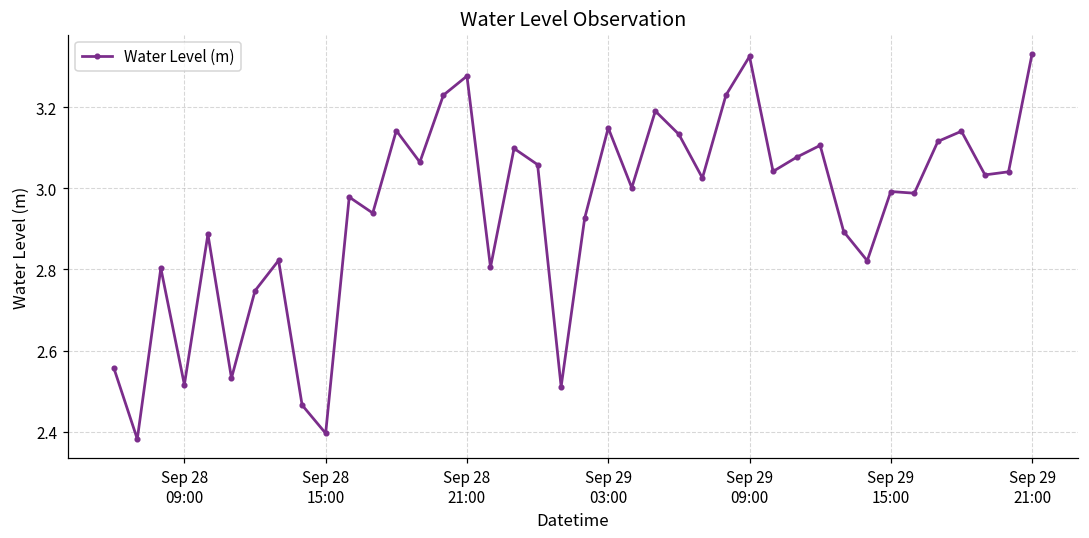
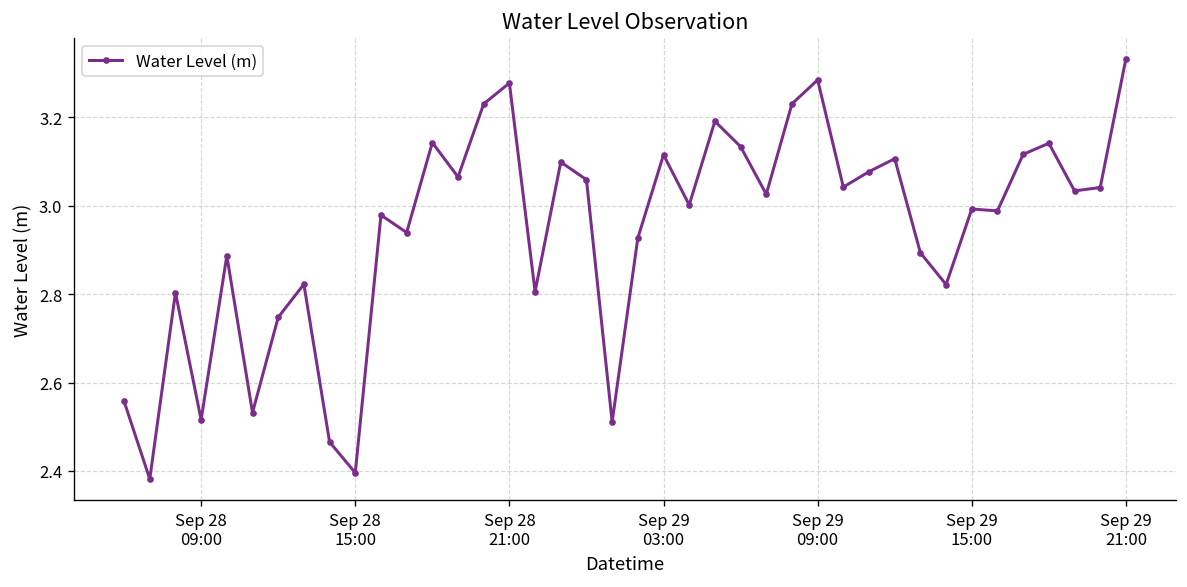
Sep 29 03:00: 3.15 -> 3.11
Sep 29 09:00: 3.33 -> 3.28
